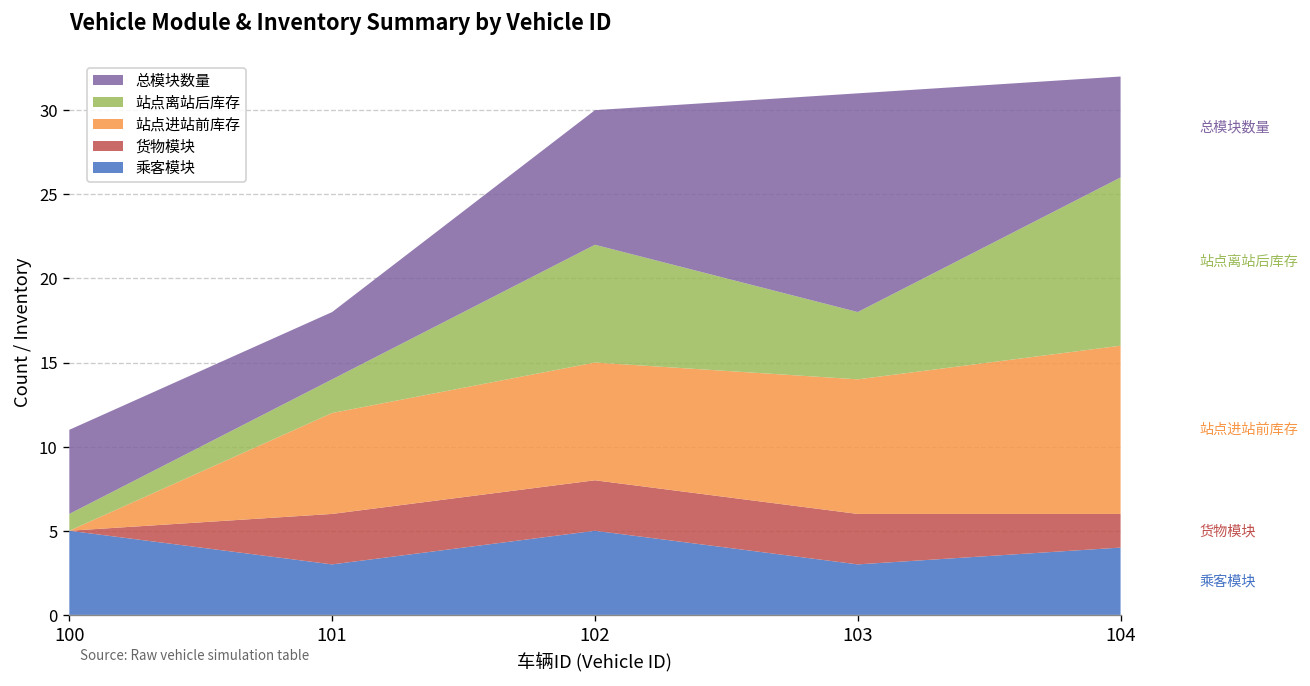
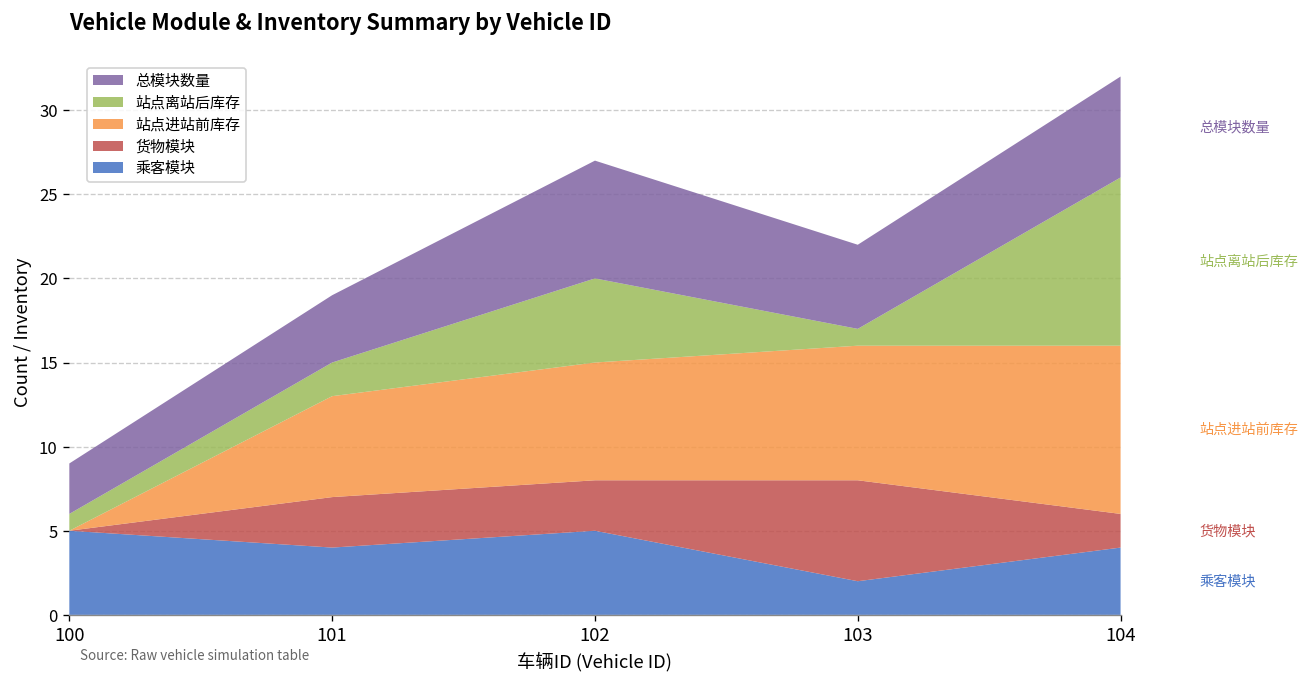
总模块数量, 100: 5 -> 3
乘客模块, 101: 3 -> 4
站点离站后库存, 102: 7 -> 5
总模块数量, 102: 8 -> 7
乘客模块, 103: 3 -> 2
货物模块, 103: 3 -> 6
站点离站后库存, 103: 4 -> 1
总模块数量, 103: 13 -> 5
